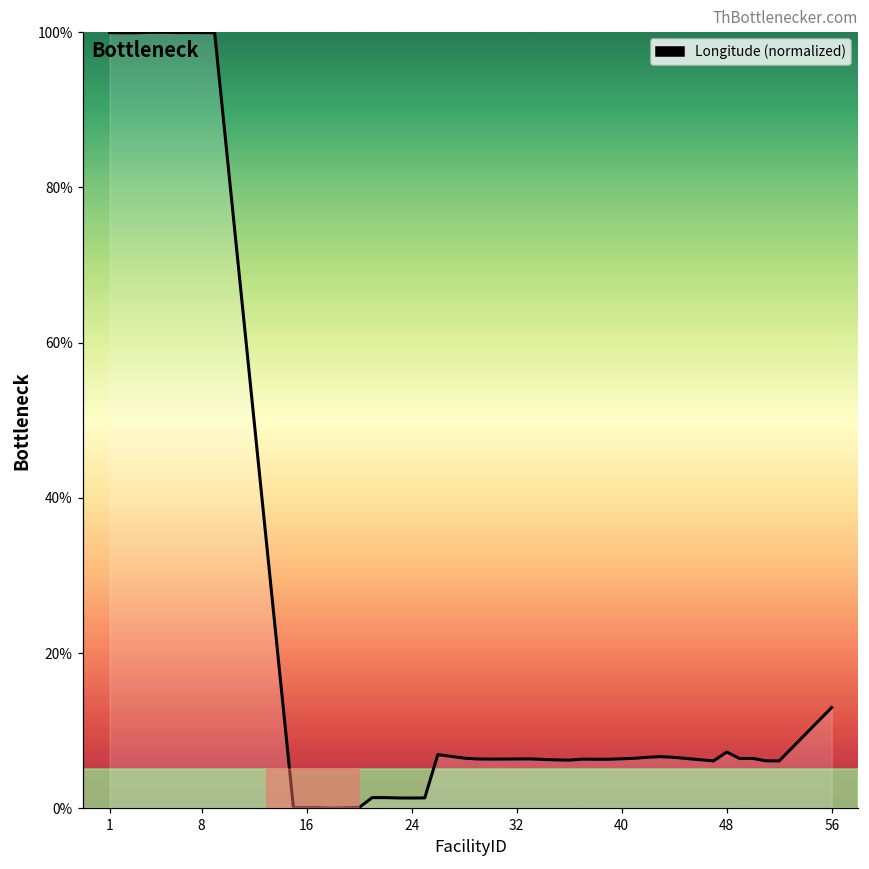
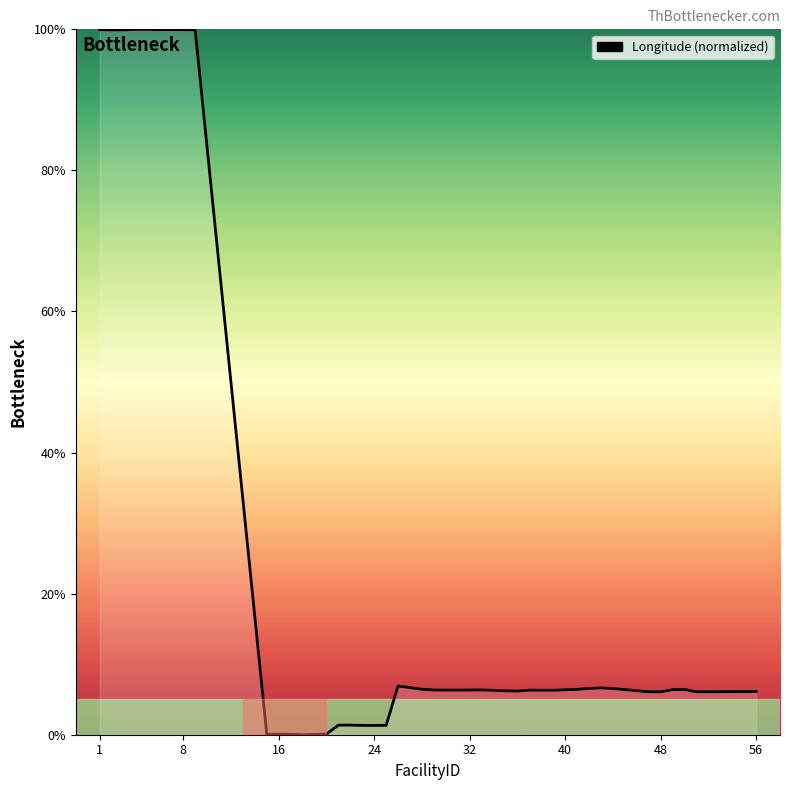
48: 7% -> 6%
56: 13% -> 6%
